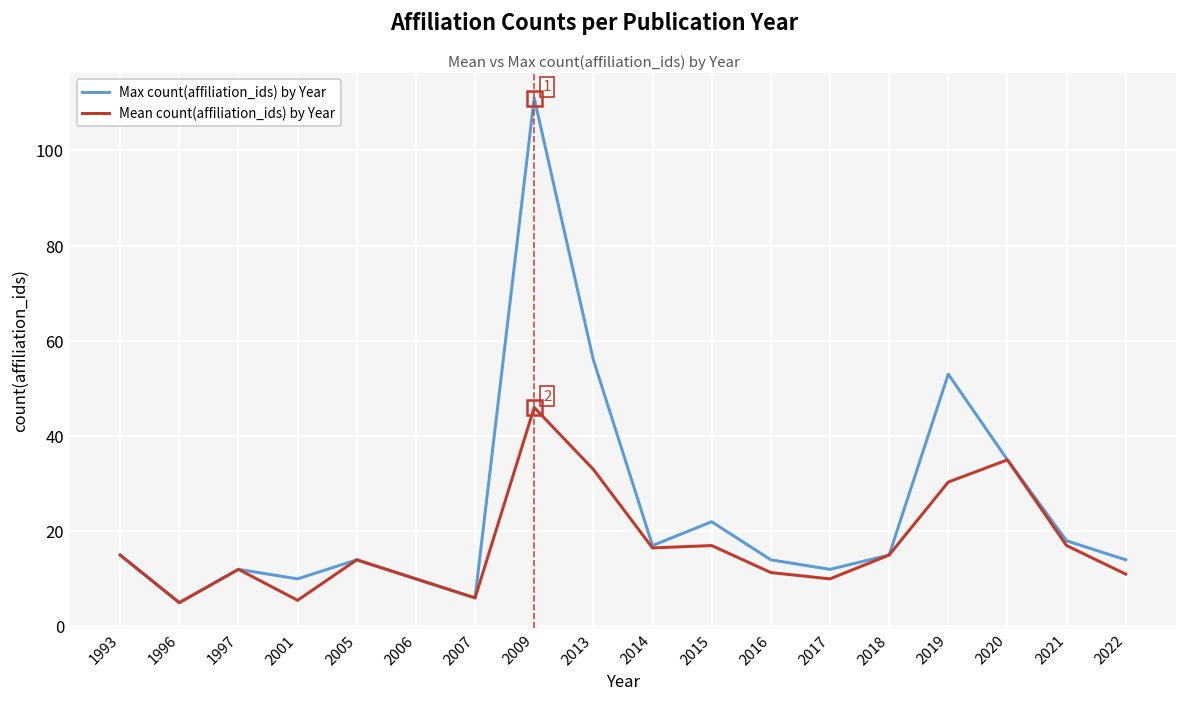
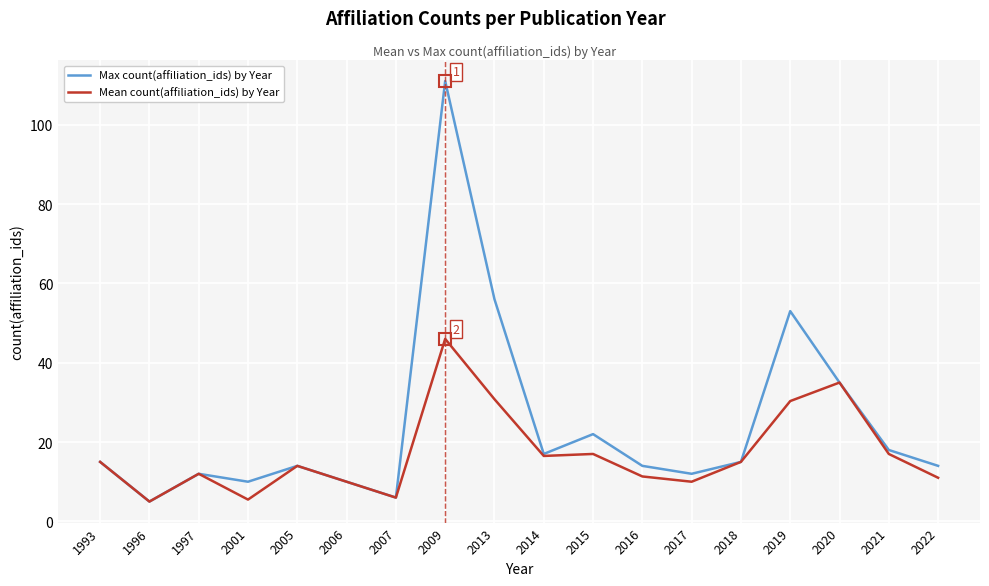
Mean count(affiliation_ids) by Year, 2013: 33 -> 31
